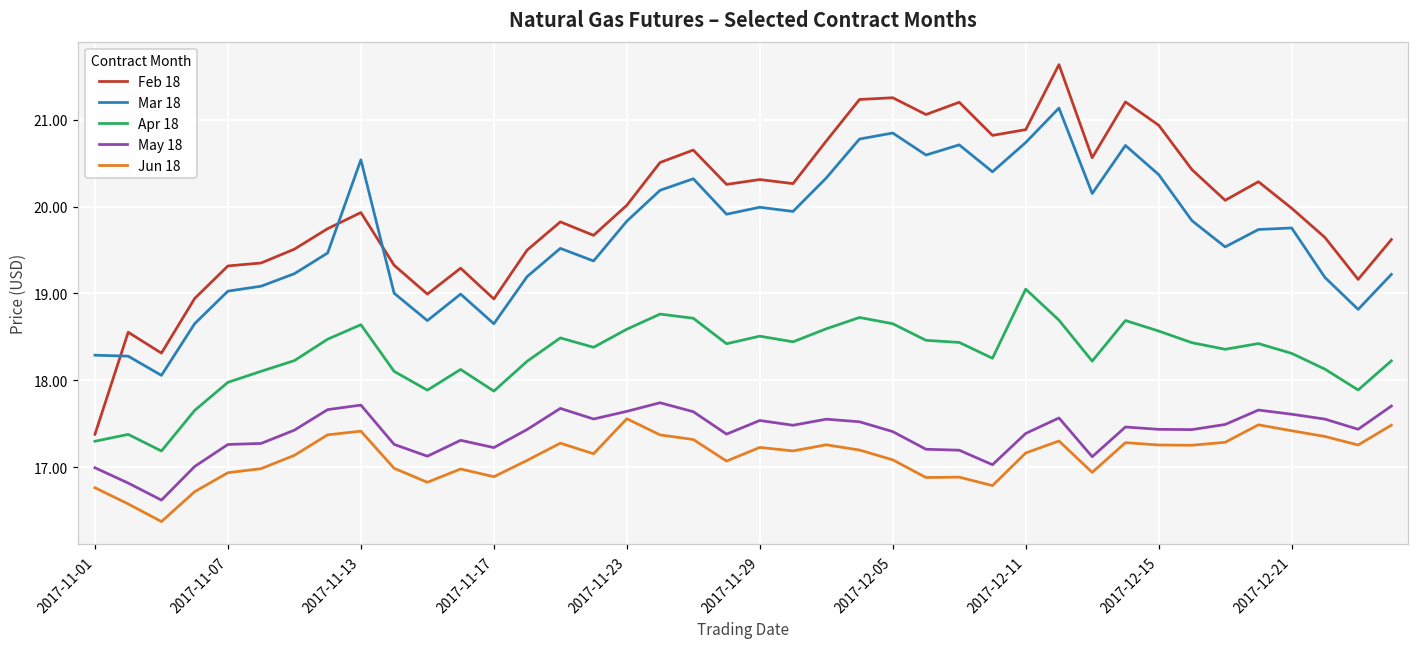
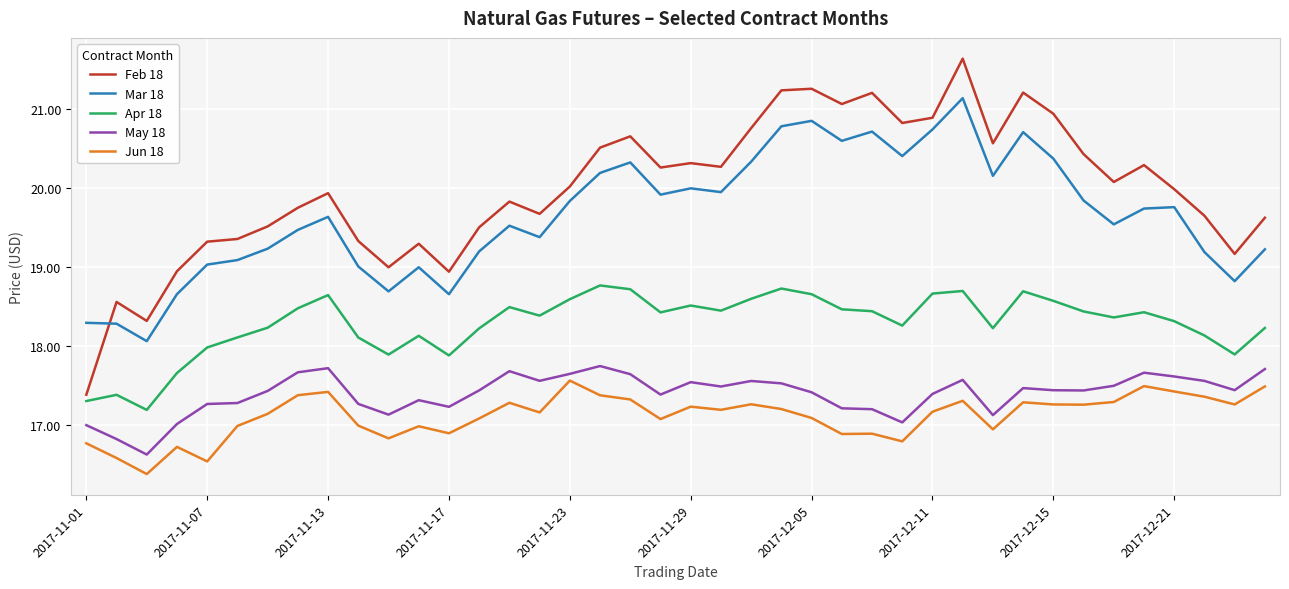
Jun 18, 2017-11-07: 16.9 -> 16.5
Mar 18, 2017-11-13: 20.5 -> 19.6
Apr 18, 2017-12-11: 19.1 -> 18.7
